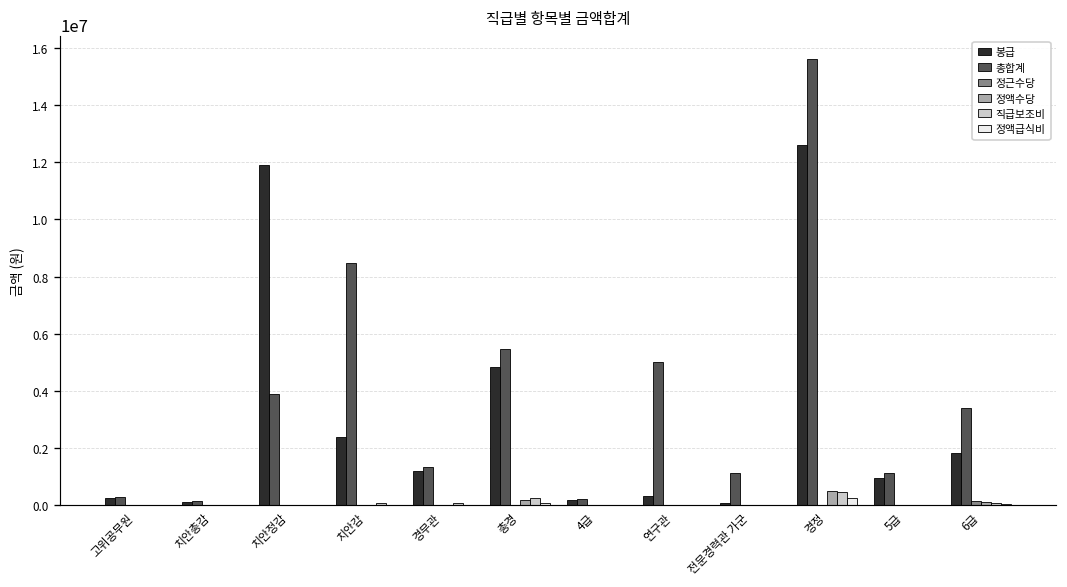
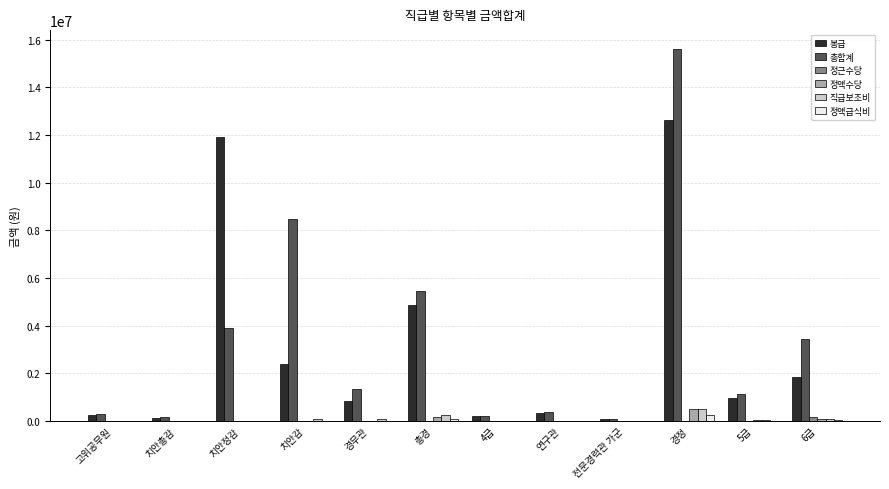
봉급, 경무관: 1200000 -> 800000
총합계, 연구관: 5000000 -> 400000
총합계, 전문경력관 가군: 1100000 -> 100000
